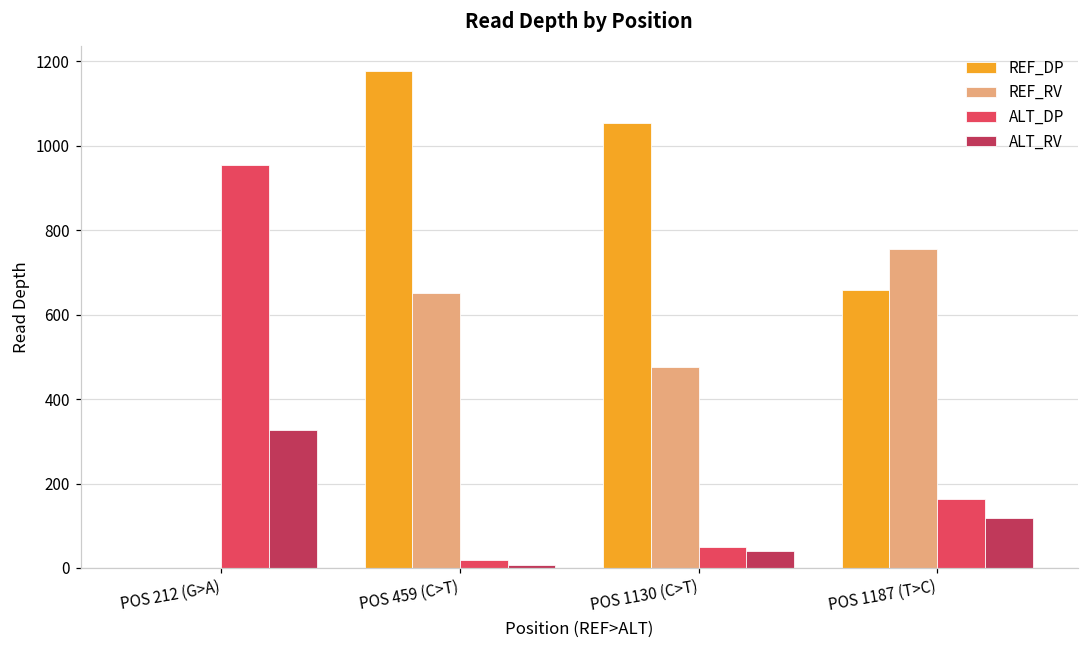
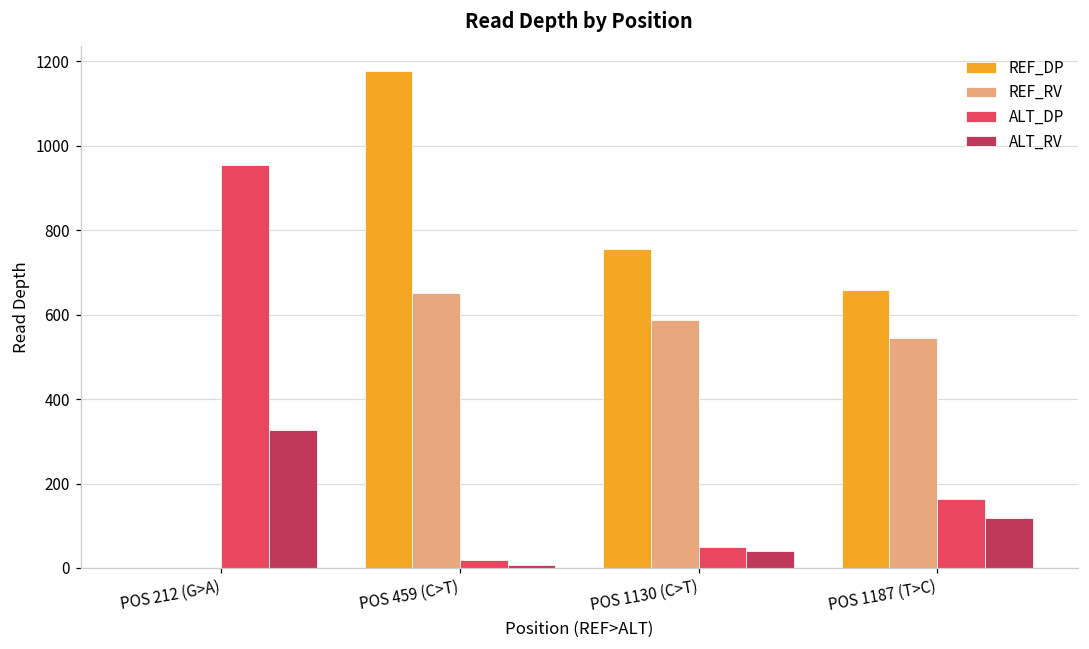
REF_DP, POS 1130 (C>T): 1050 -> 760
REF_RV, POS 1130 (C>T): 480 -> 590
REF_RV, POS 1187 (T>C): 760 -> 540
